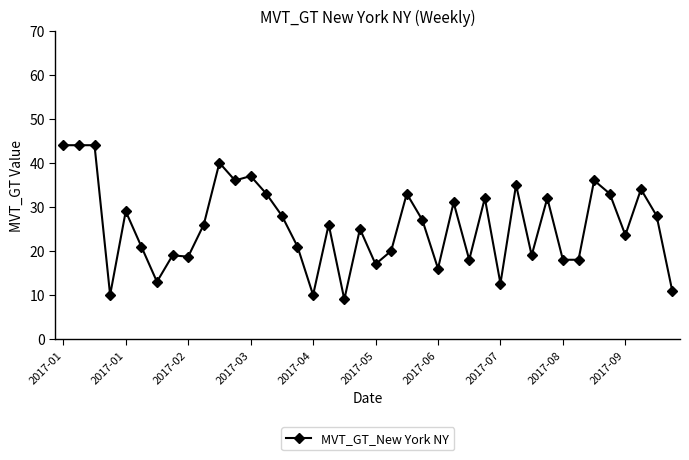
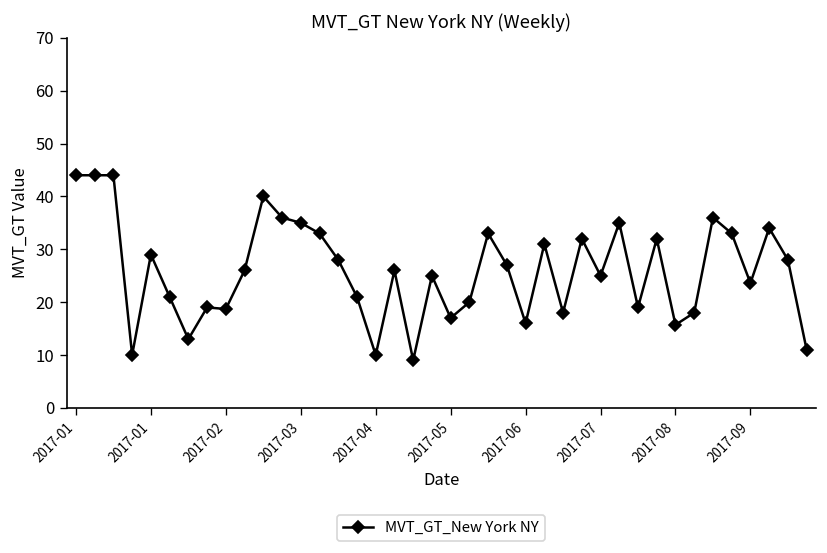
2017-03: 37 -> 35
2017-07: 13 -> 25
2017-08: 18 -> 16
